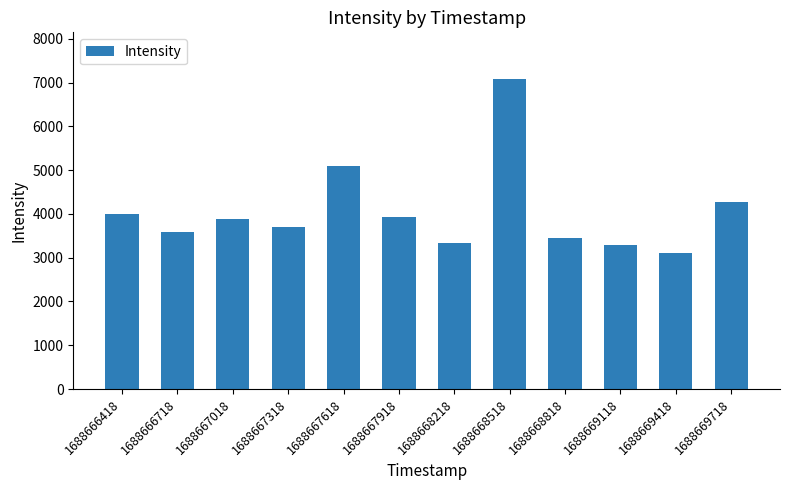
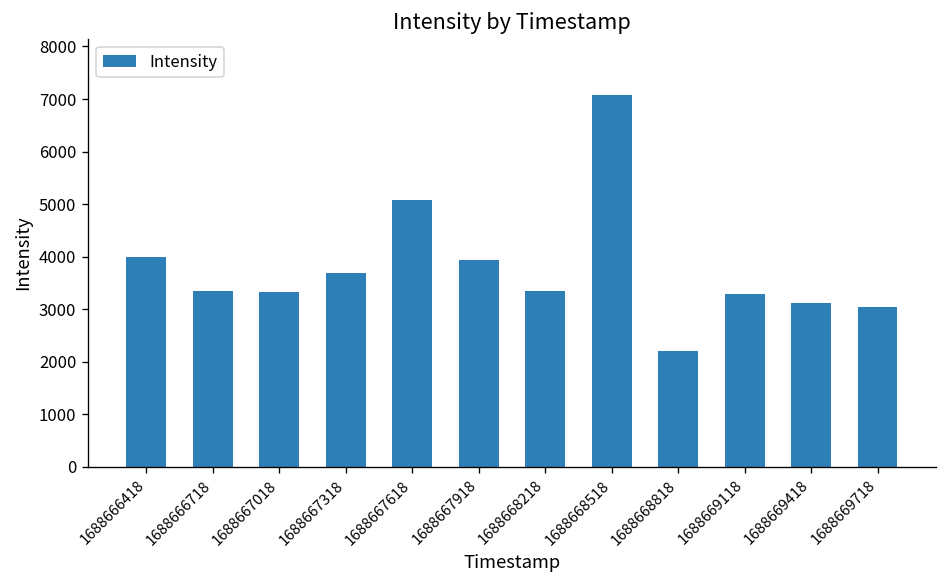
1688666718: 3600 -> 3400
1688667018: 3900 -> 3300
1688668818: 3500 -> 2200
1688669718: 4300 -> 3000
